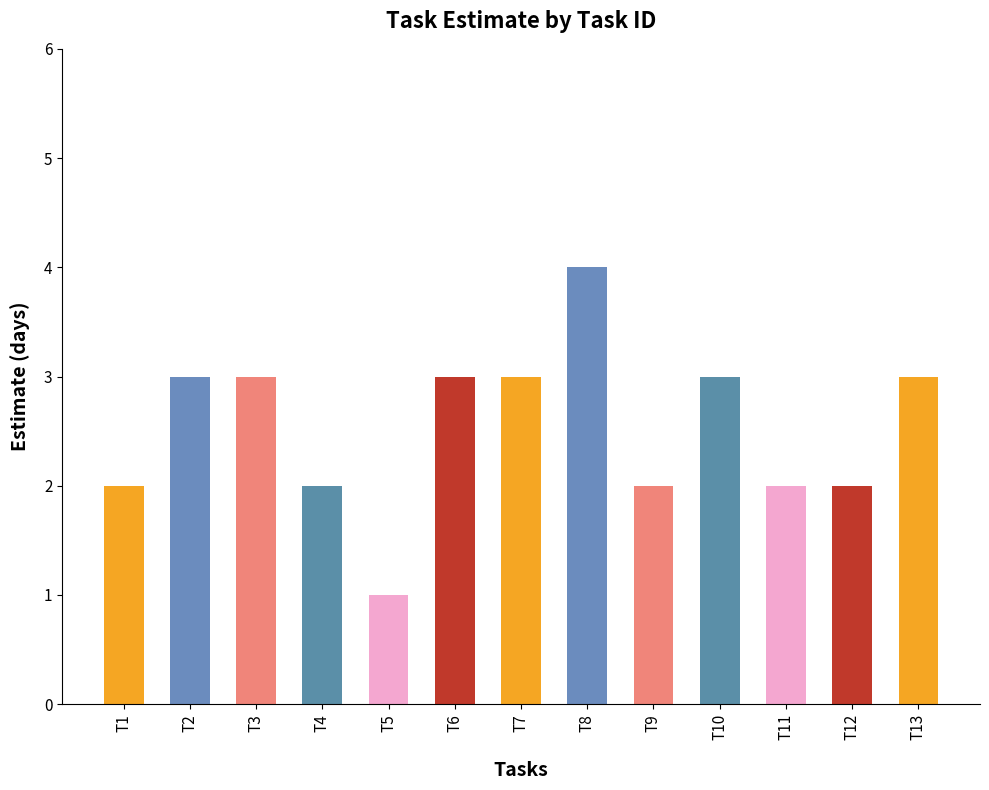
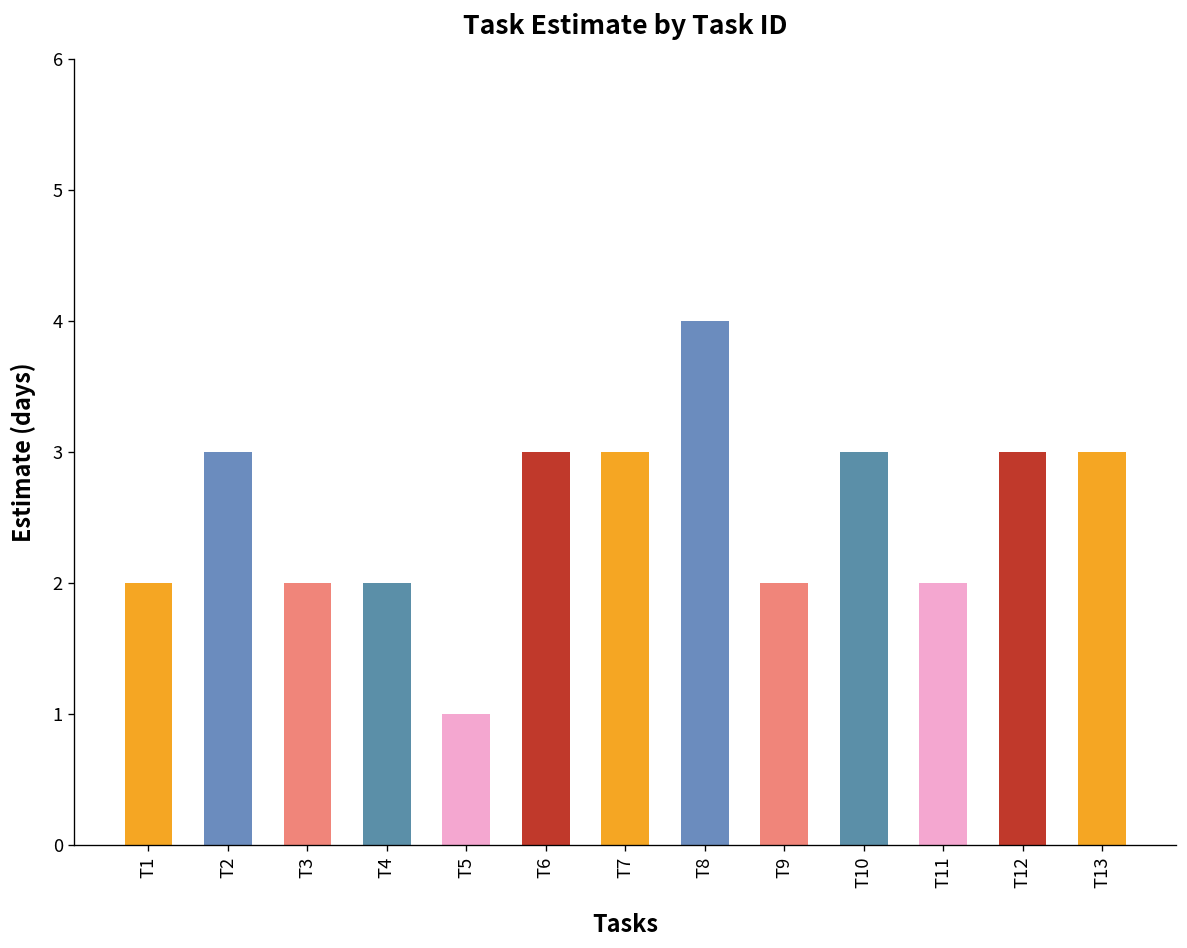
T3: 3 -> 2
T12: 2 -> 3
